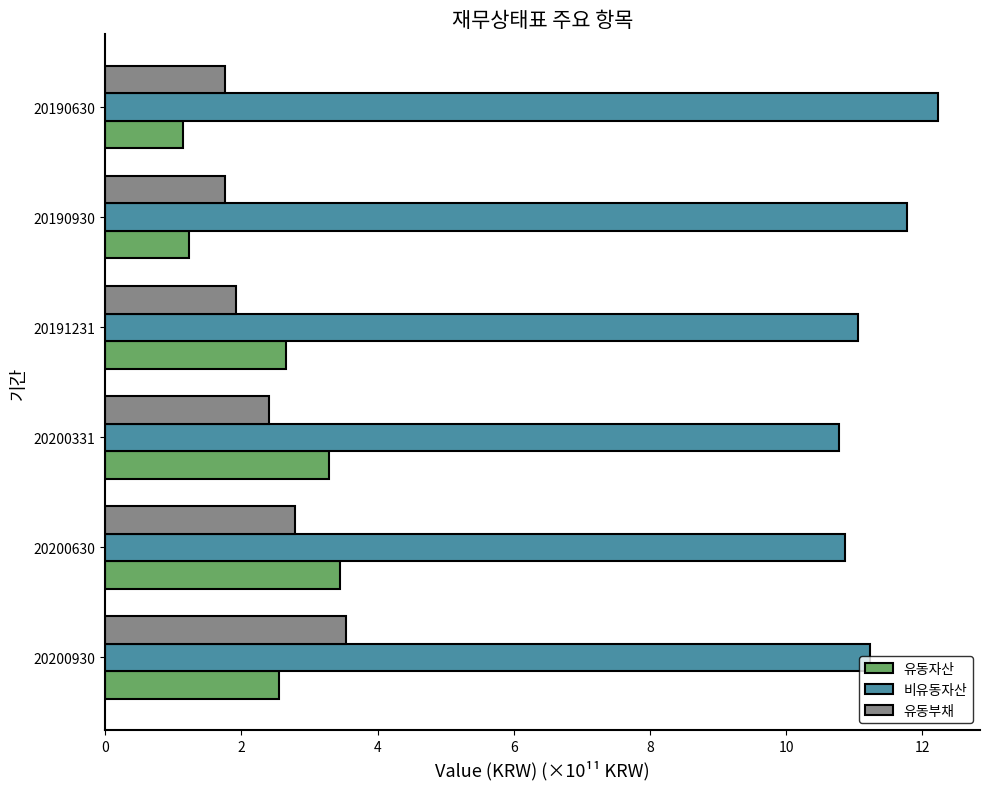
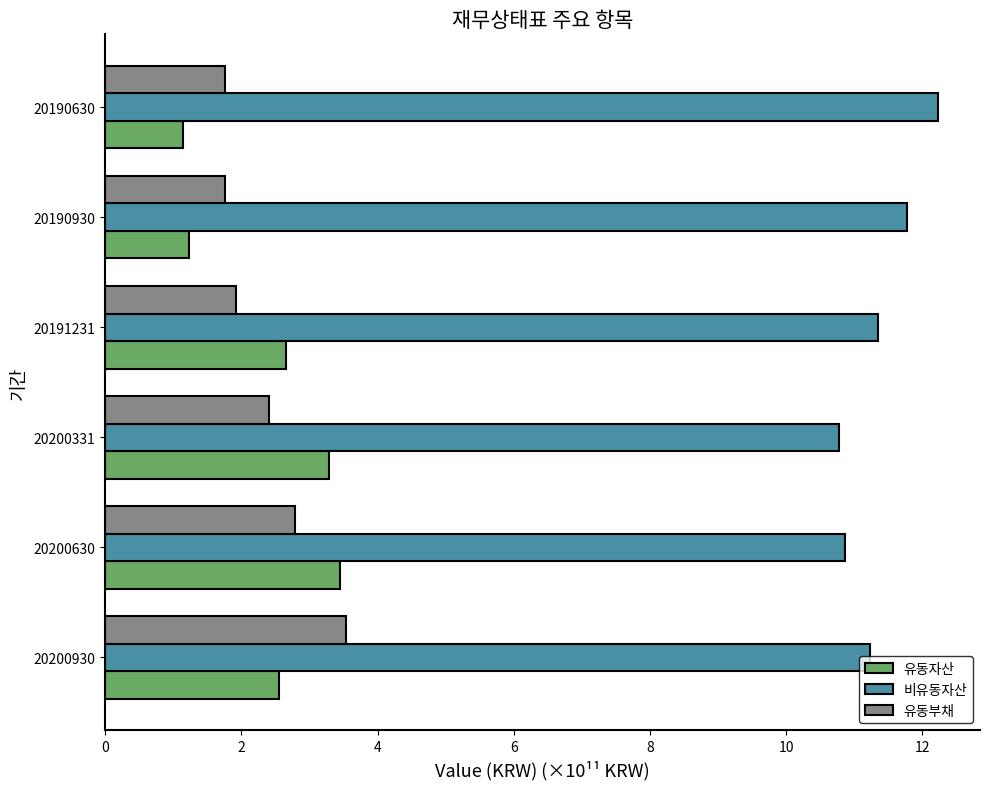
비유동자산, 20191231: 11.1 -> 11.3
